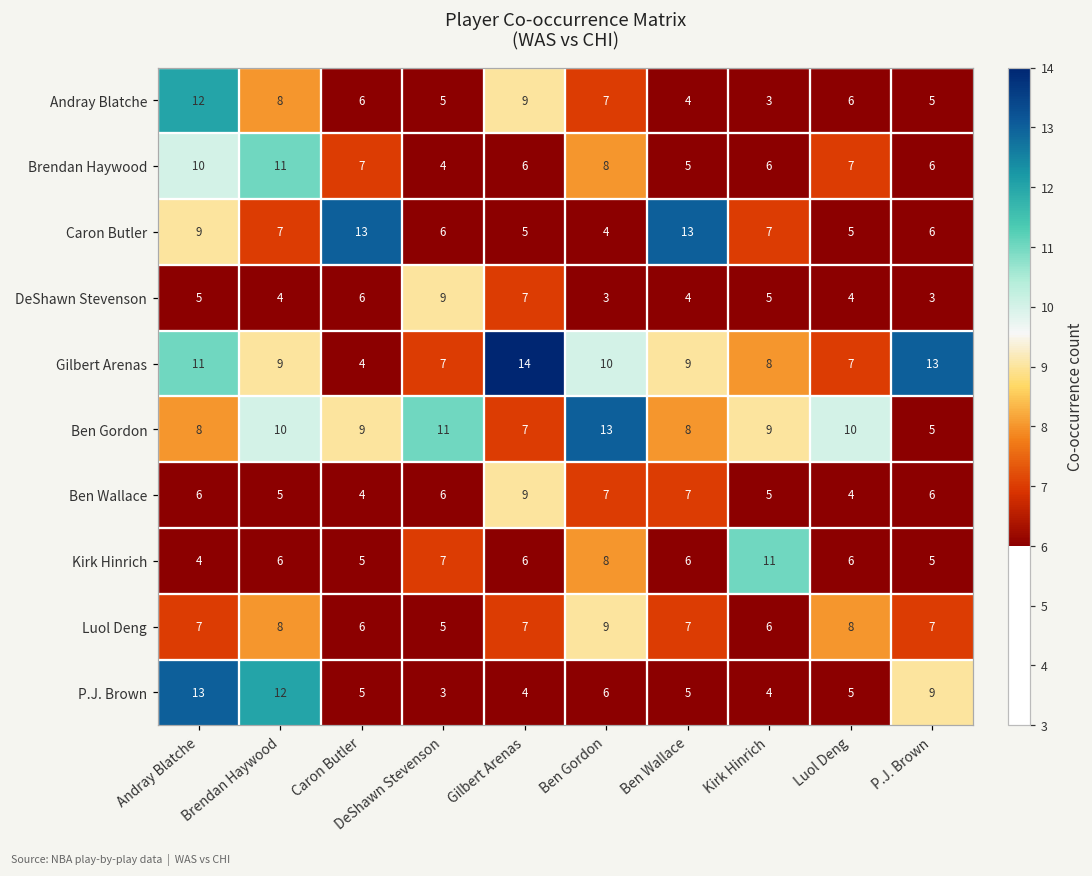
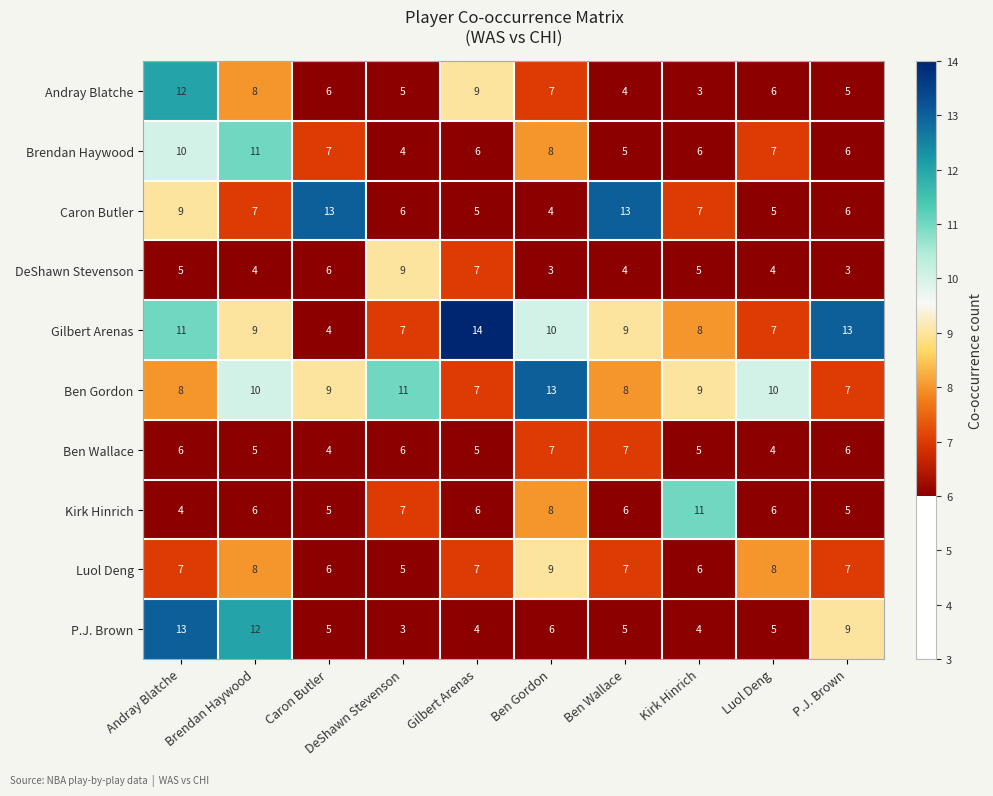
Ben Gordon, P.J. Brown: 5 -> 7
Ben Wallace, Gilbert Arenas: 9 -> 5
